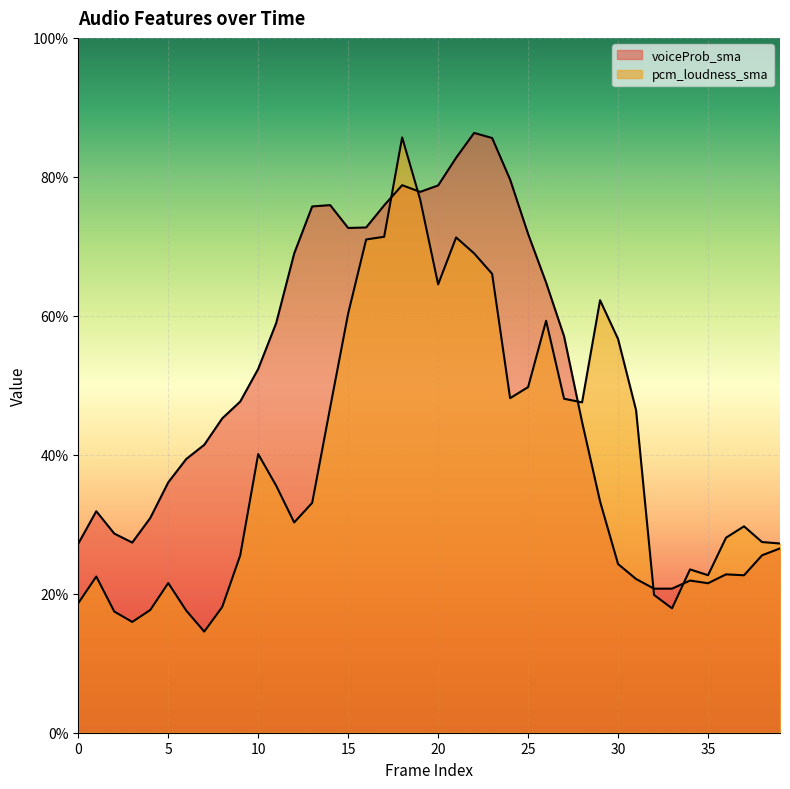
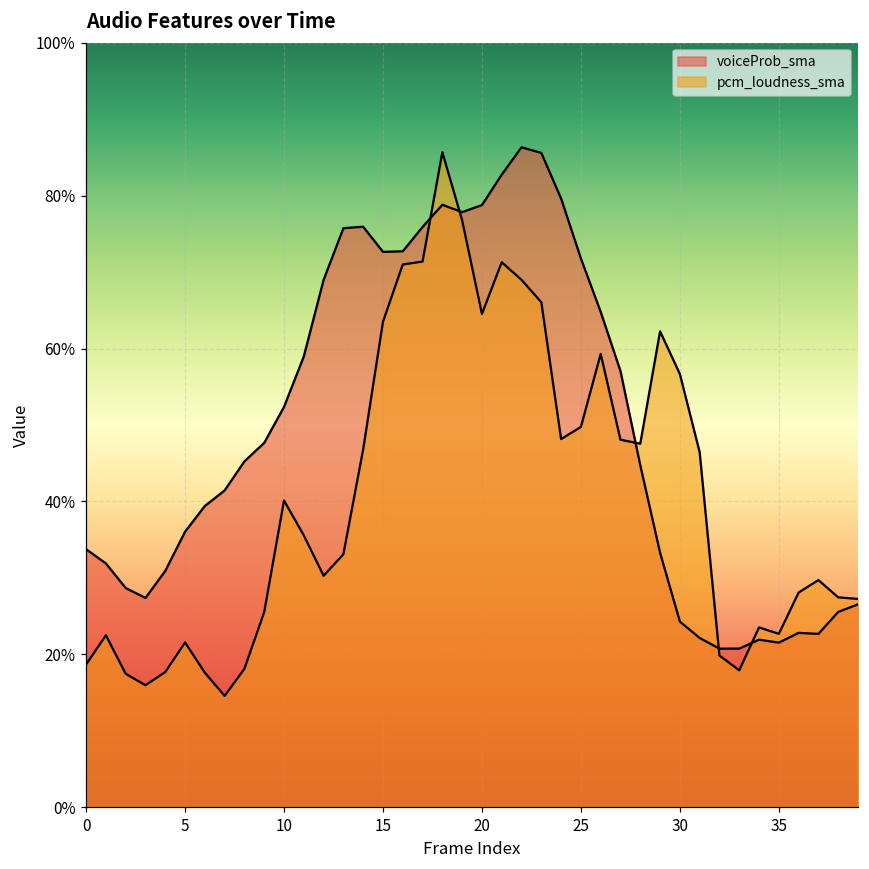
voiceProb_sma, 0: 27% -> 34%
pcm_loudness_sma, 15: 60% -> 64%
